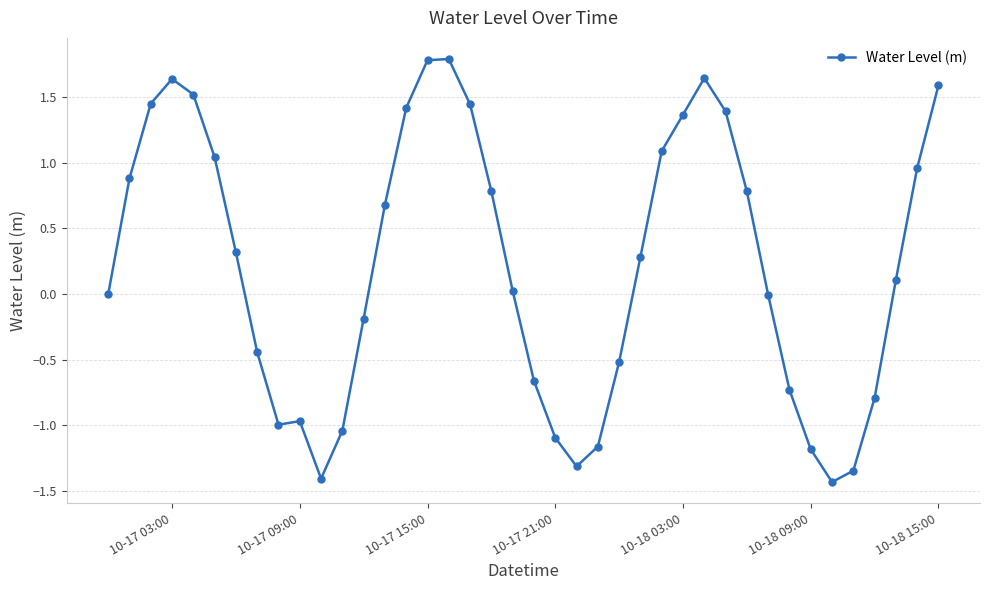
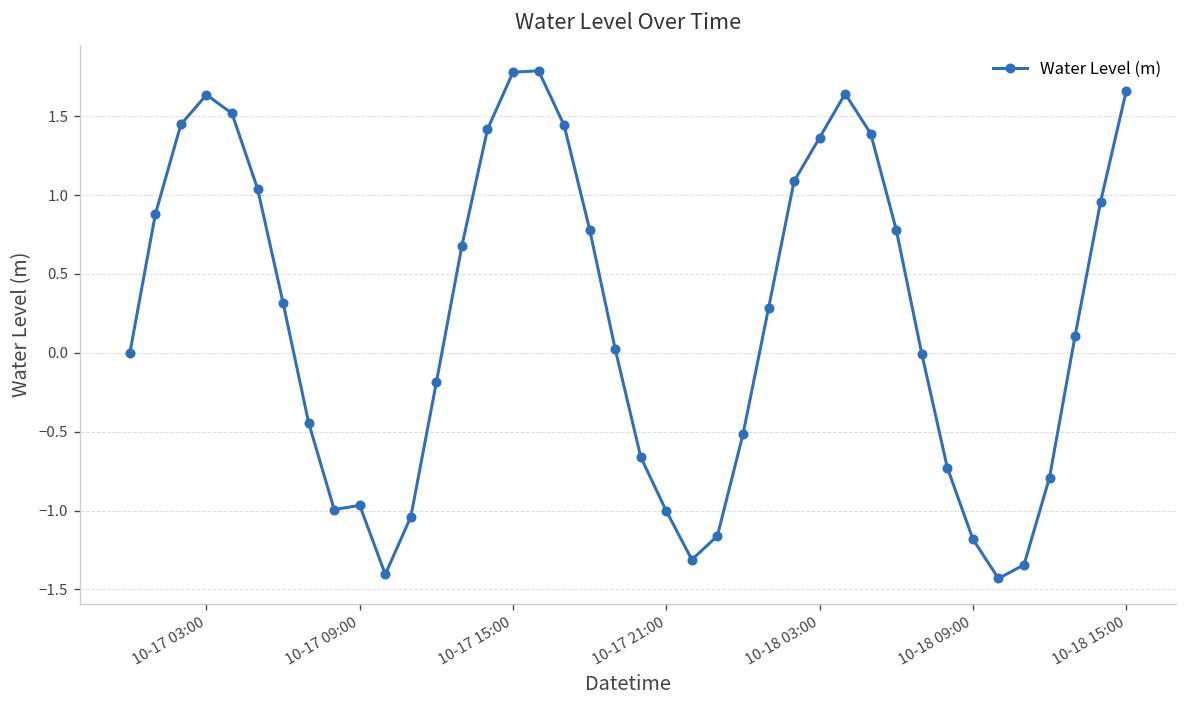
10-17 21:00: -1.09 -> -1.00
10-18 15:00: 1.59 -> 1.66
